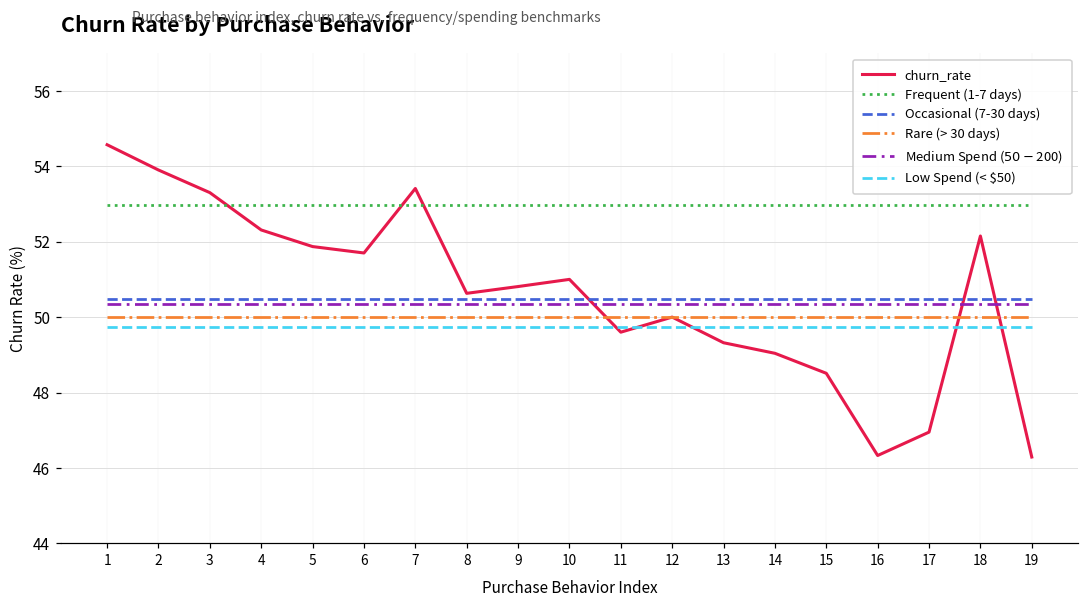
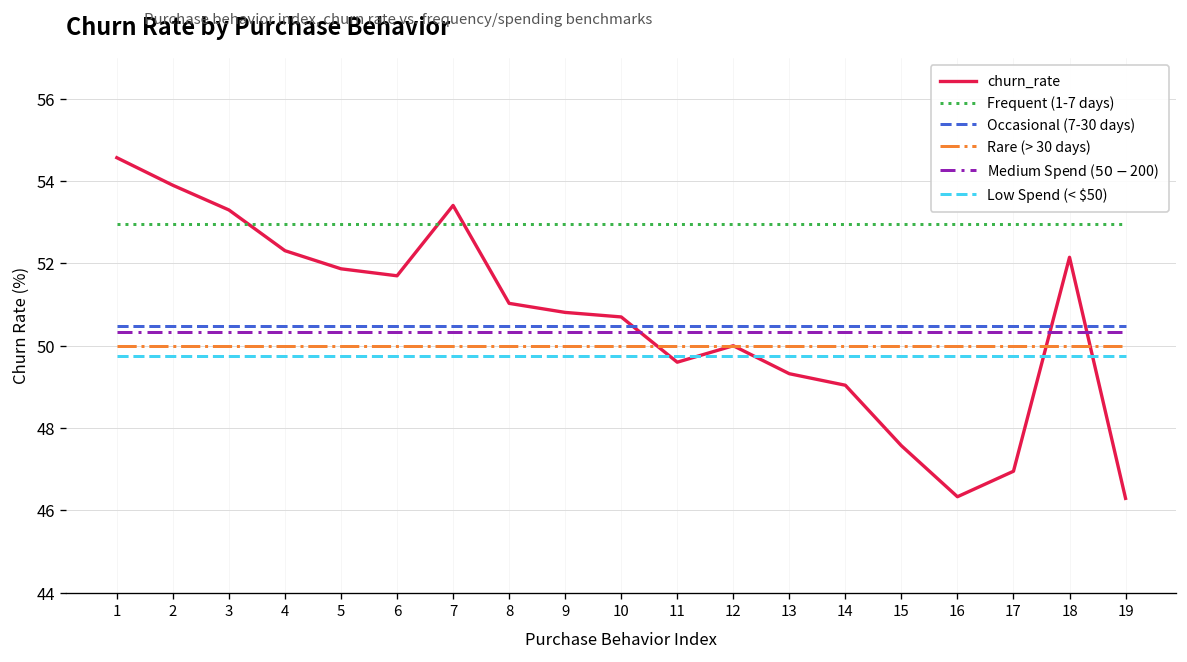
churn_rate, 8: 50.6 -> 51.0
churn_rate, 10: 51.0 -> 50.7
churn_rate, 15: 48.5 -> 47.6
